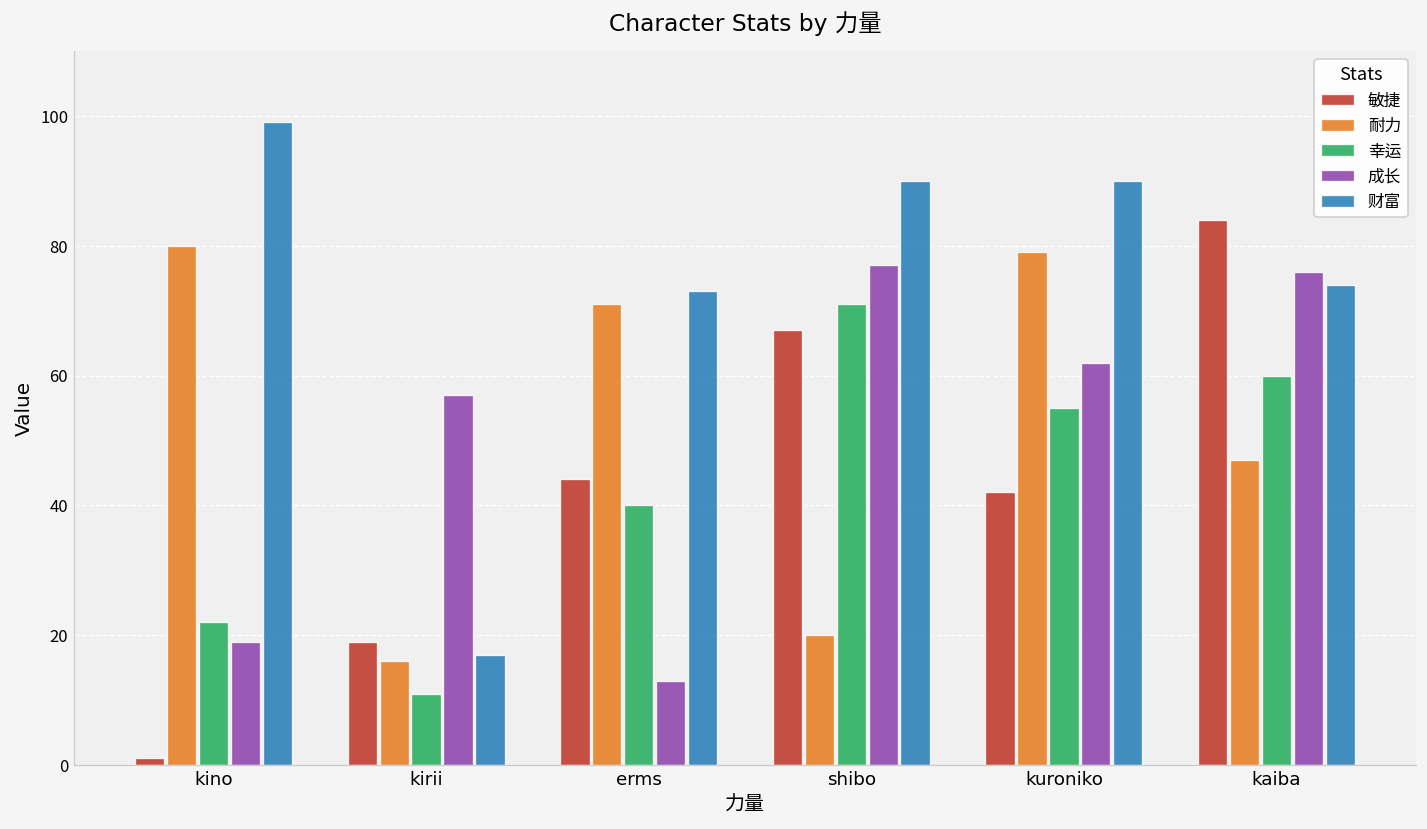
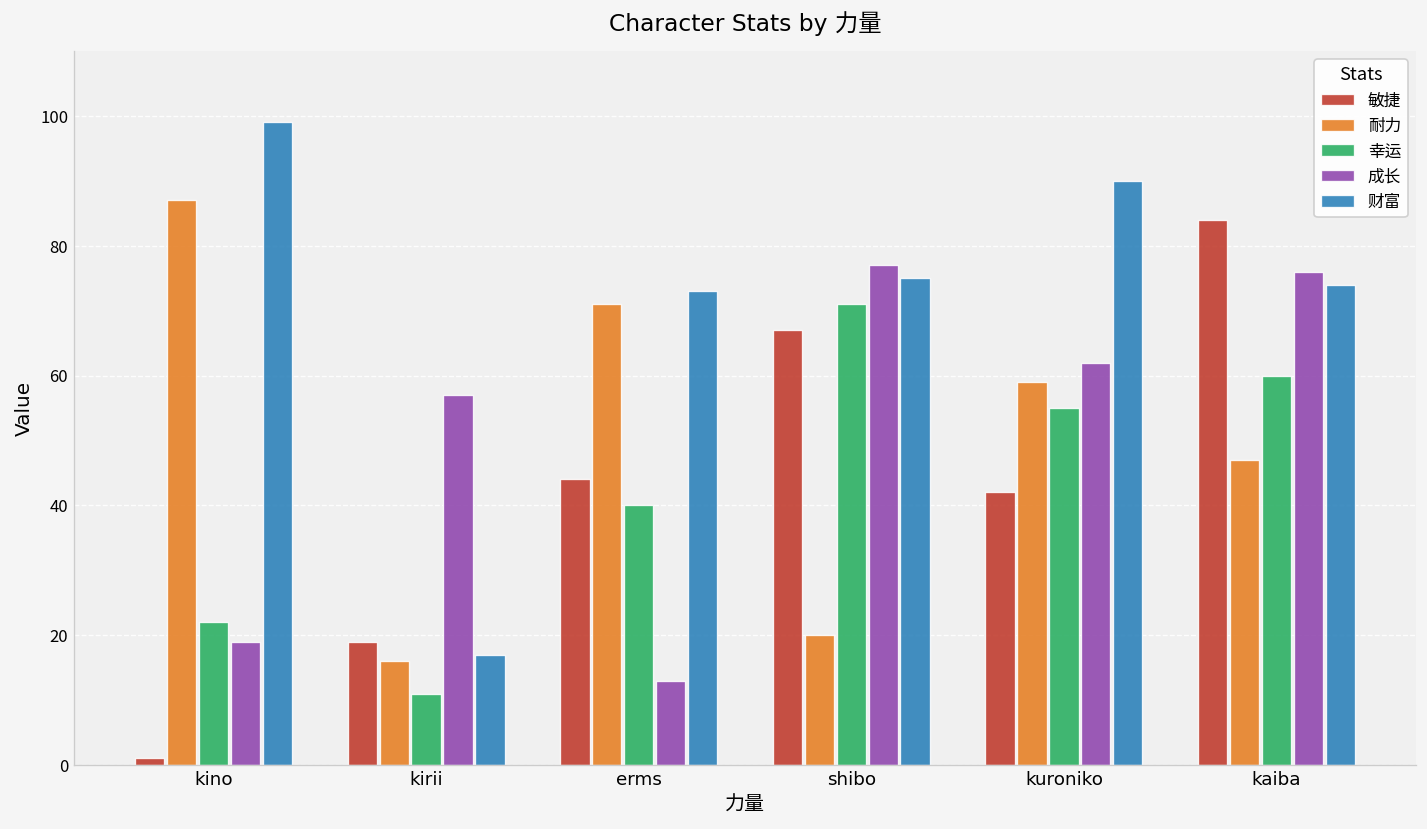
耐力, kino: 80 -> 87
财富, shibo: 90 -> 75
耐力, kuroniko: 79 -> 59
